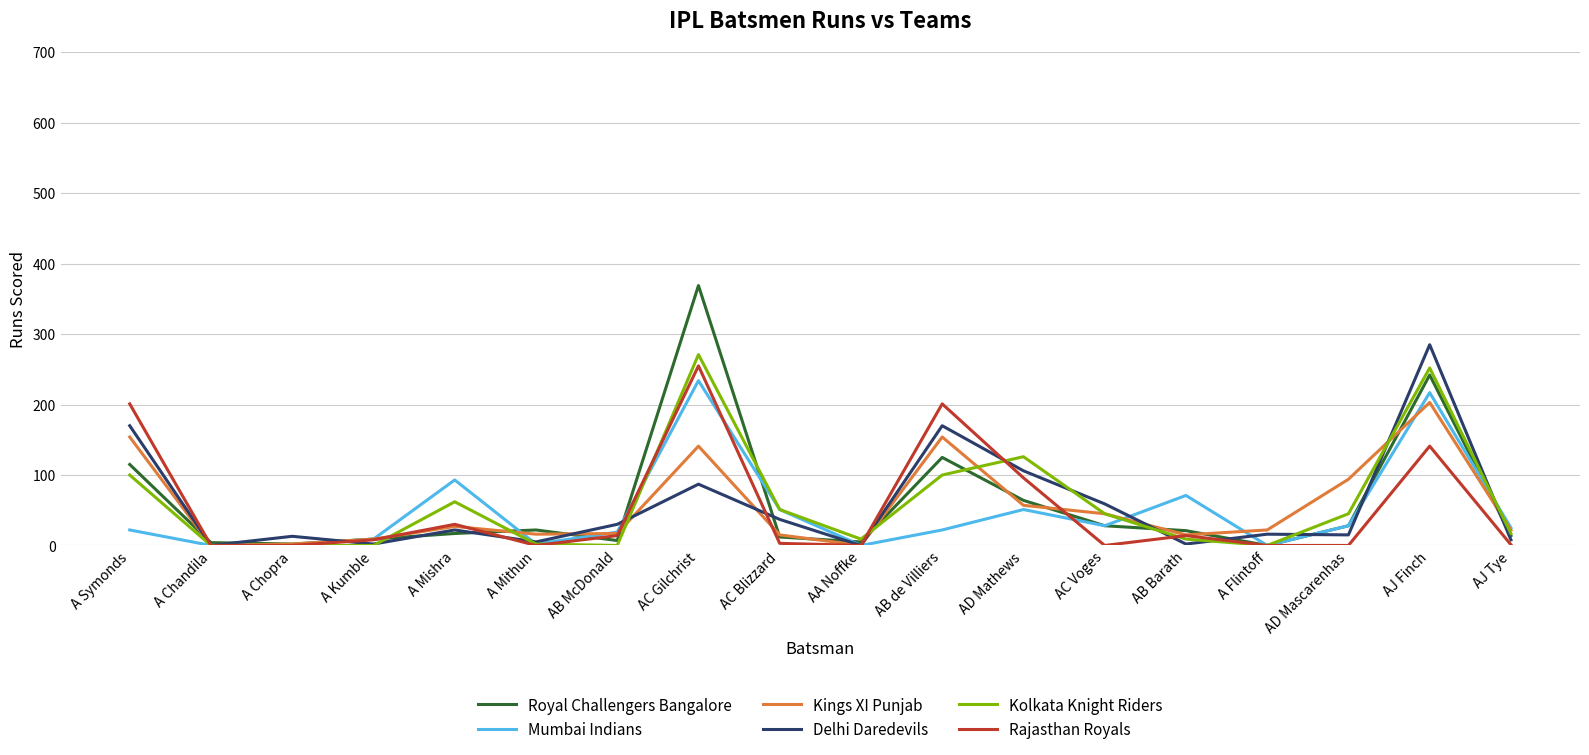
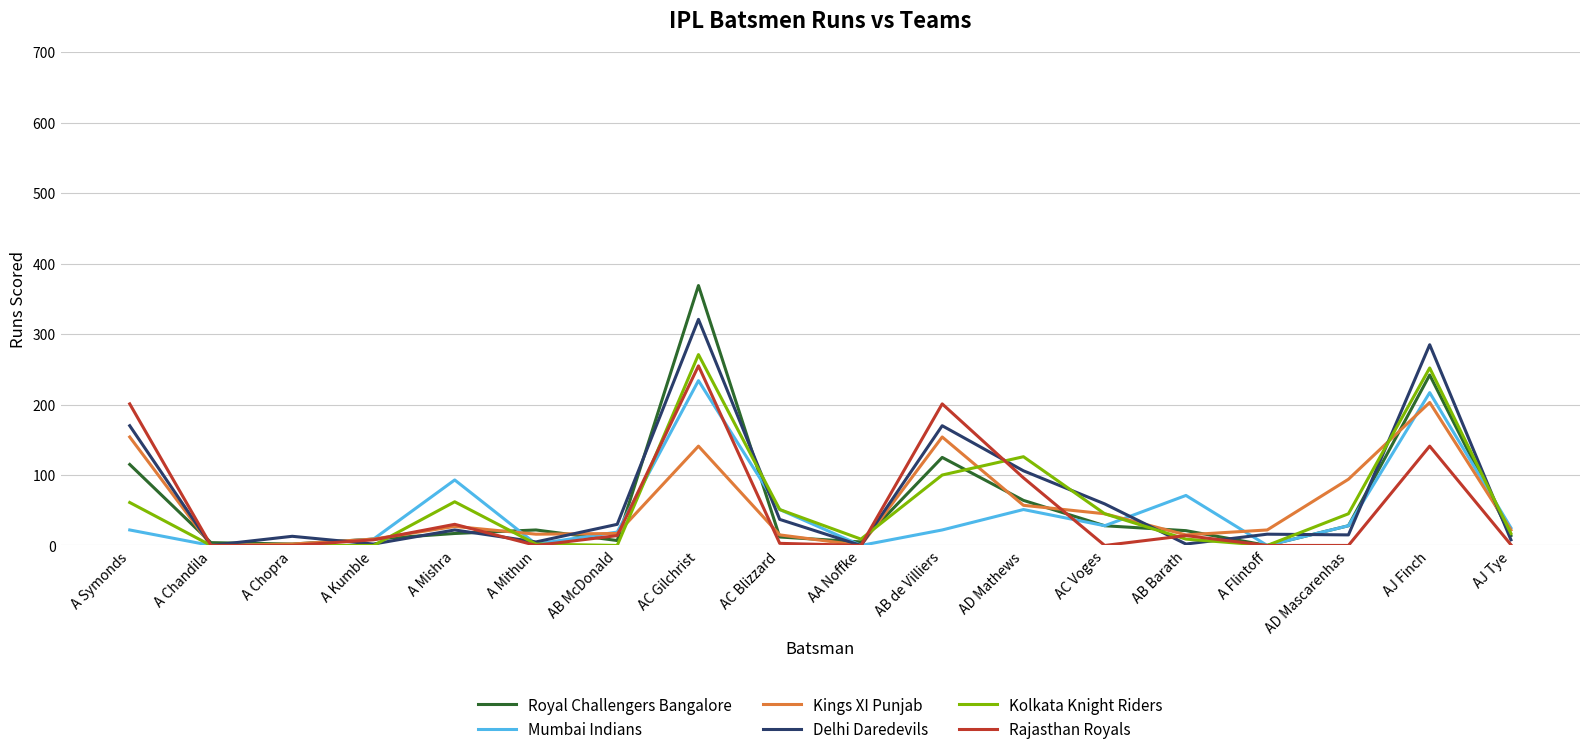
Kolkata Knight Riders, A Symonds: 100 -> 60
Delhi Daredevils, AC Gilchrist: 90 -> 320
